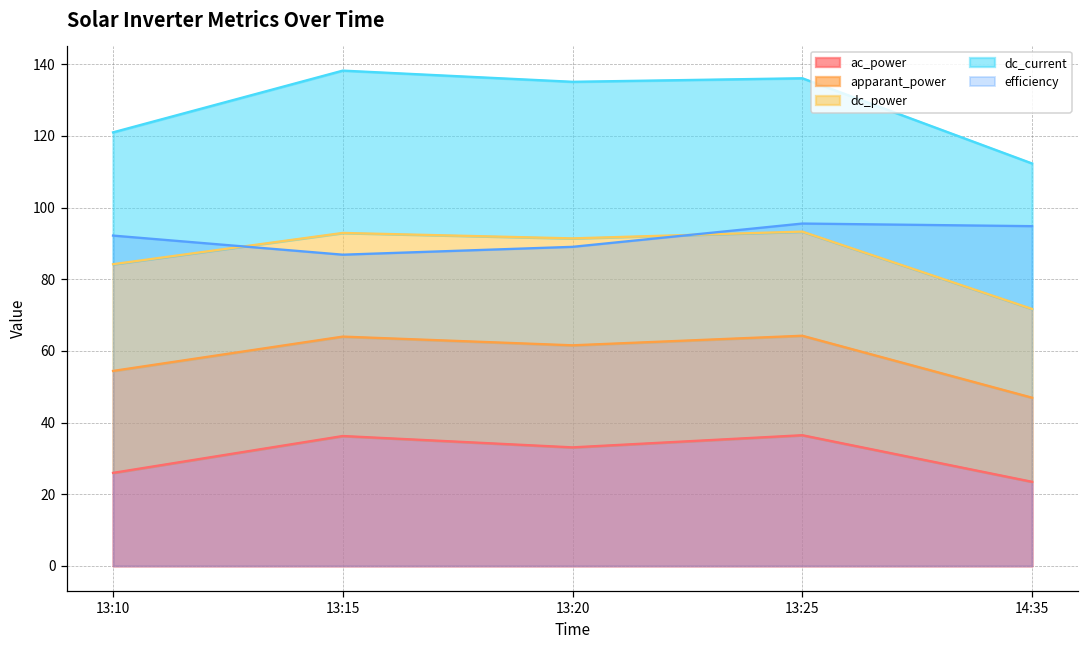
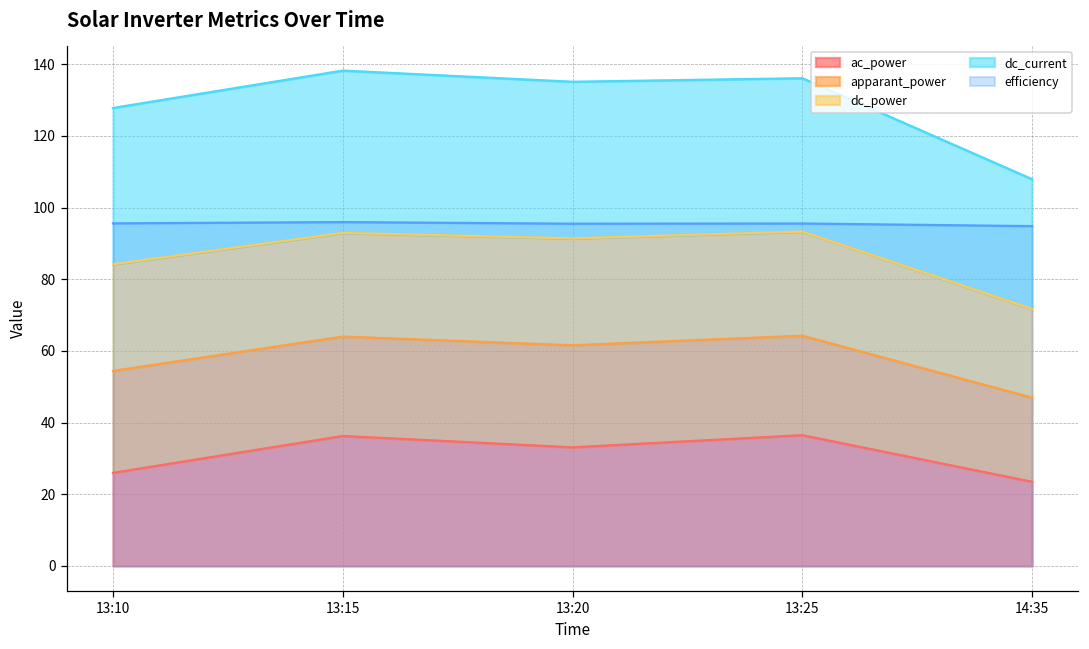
dc_current, 13:10: 37 -> 44
efficiency, 13:10: 92 -> 96
efficiency, 13:15: 87 -> 96
efficiency, 13:20: 89 -> 96
dc_current, 14:35: 41 -> 36
